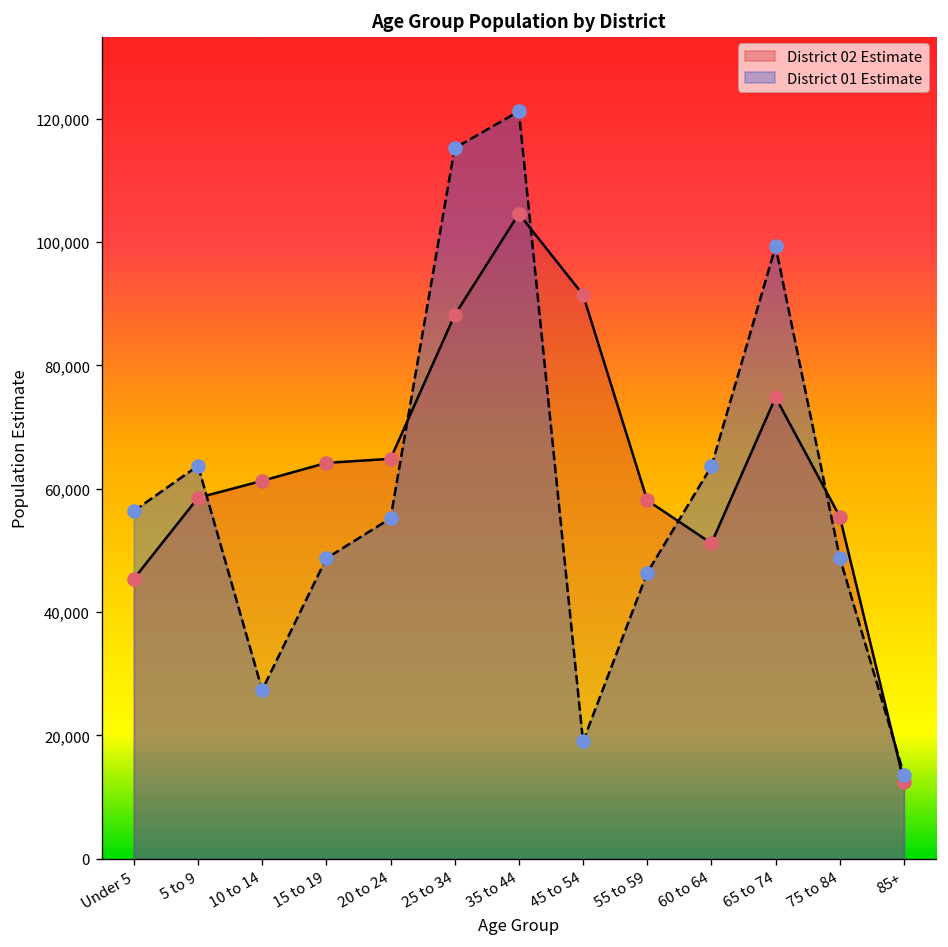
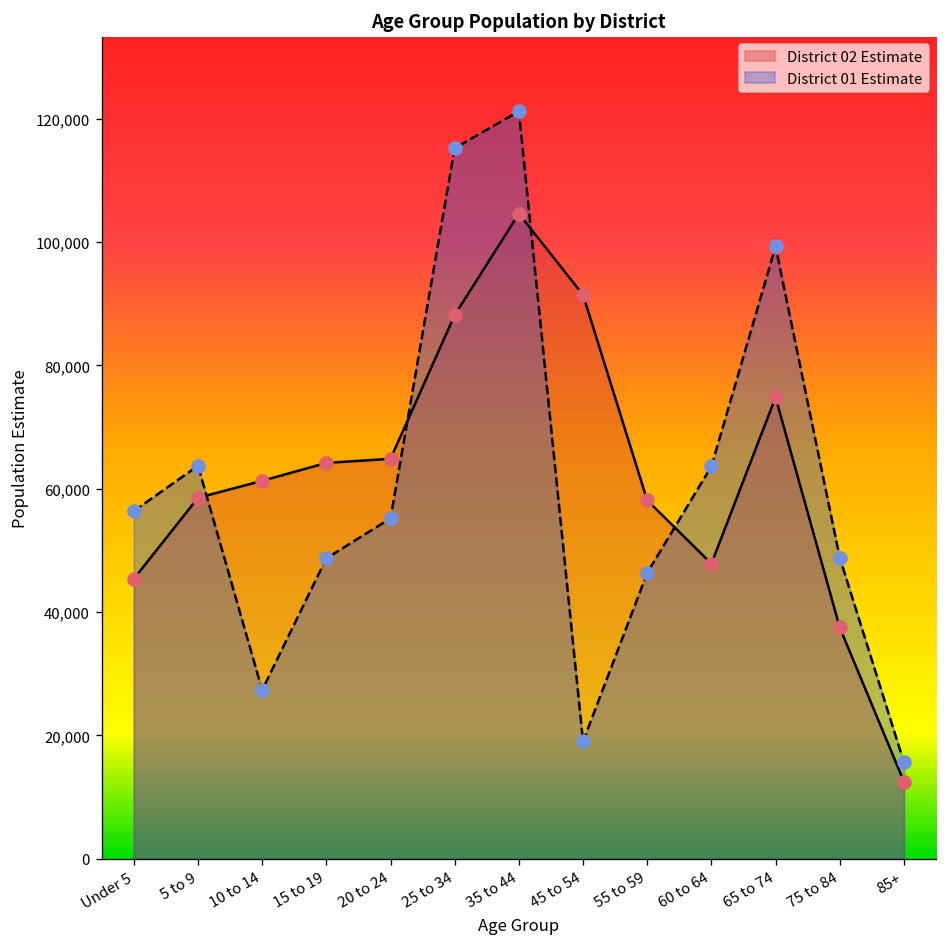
District 02 Estimate, 60 to 64: 51,000 -> 48,000
District 02 Estimate, 75 to 84: 55,000 -> 38,000
District 01 Estimate, 85+: 14,000 -> 16,000
